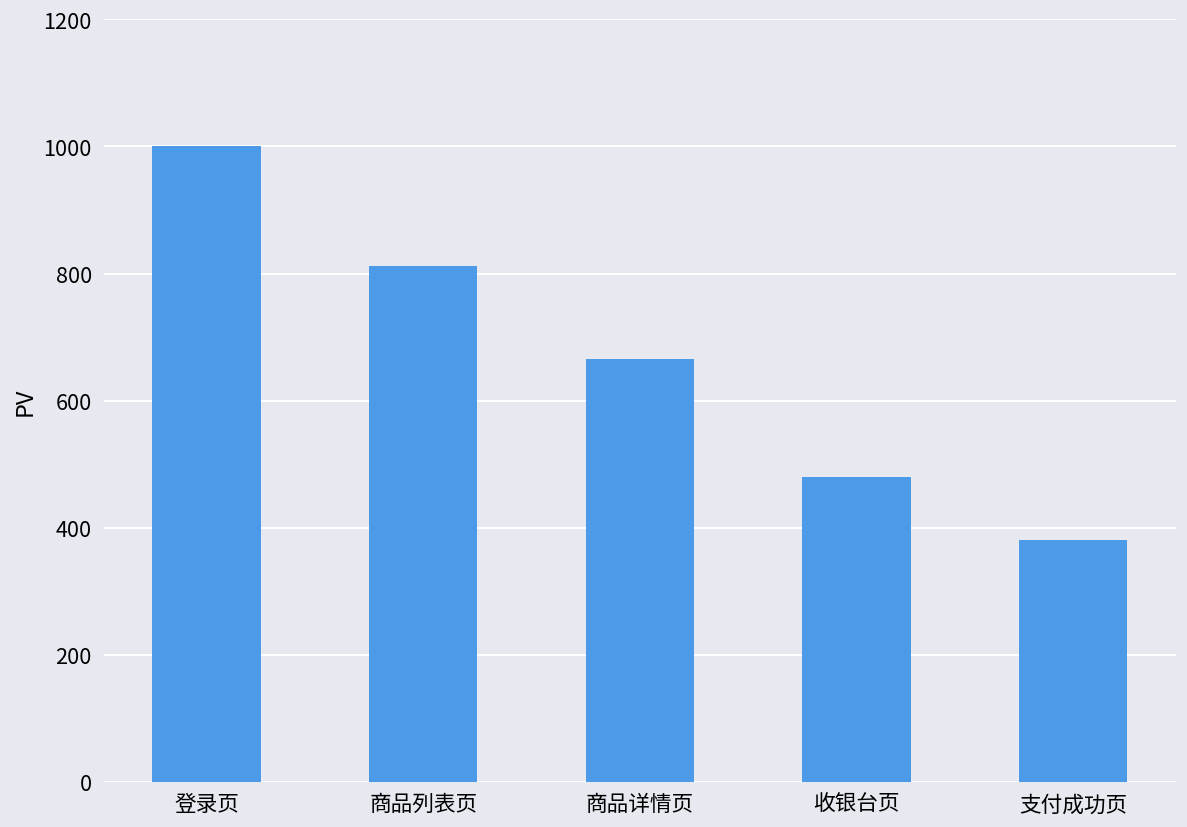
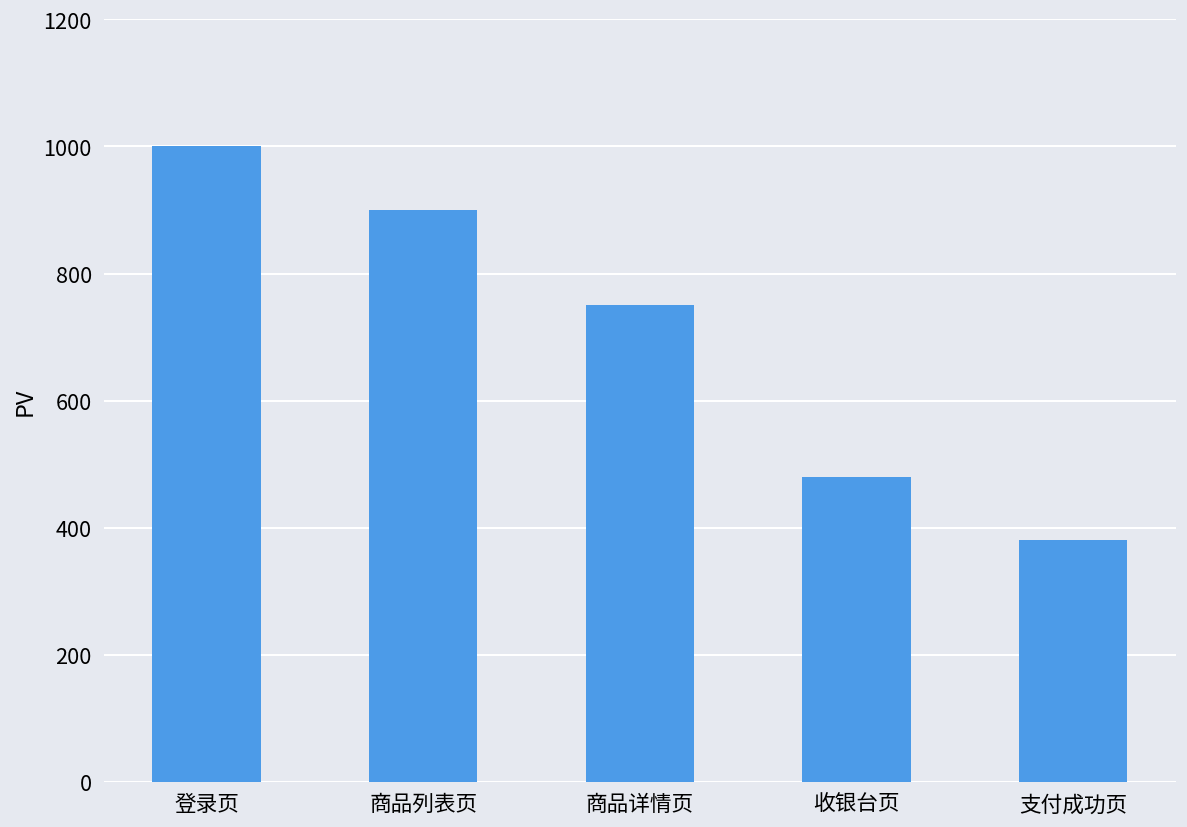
商品列表页: 810 -> 900
商品详情页: 670 -> 750
